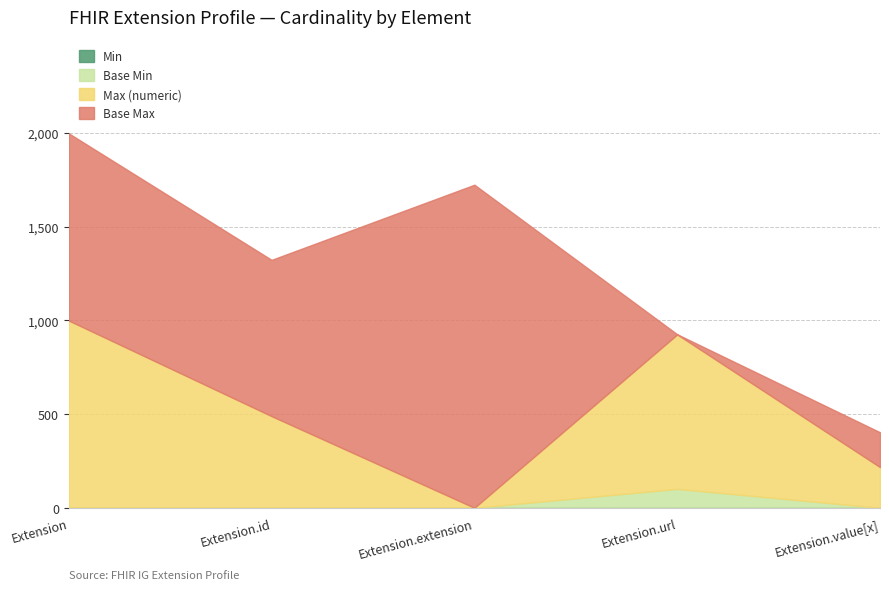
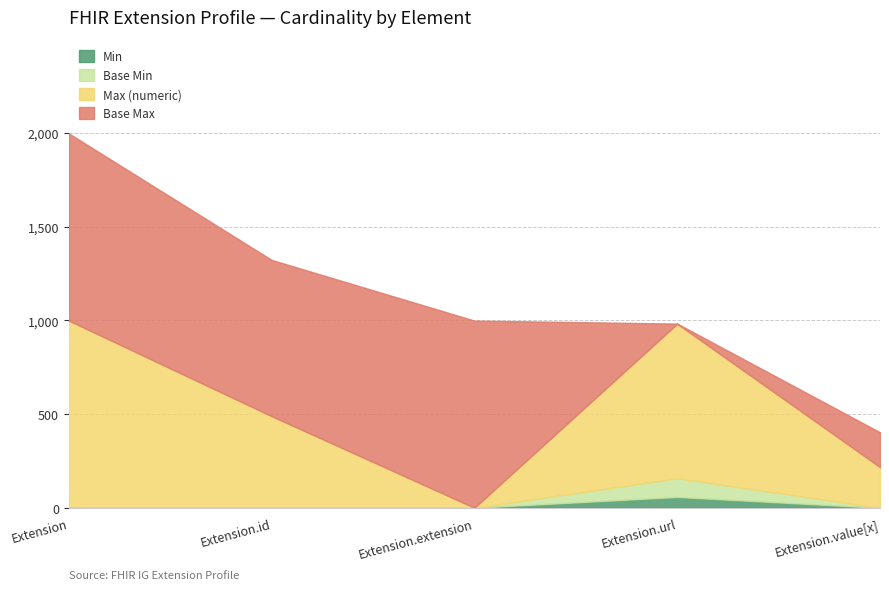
Base Max, Extension.extension: 1,720 -> 1,000
Min, Extension.url: 0 -> 60
